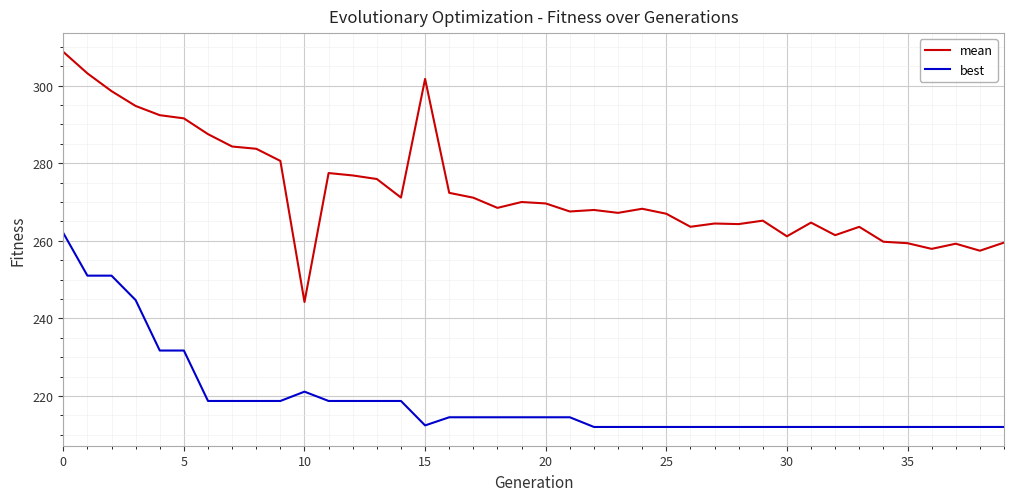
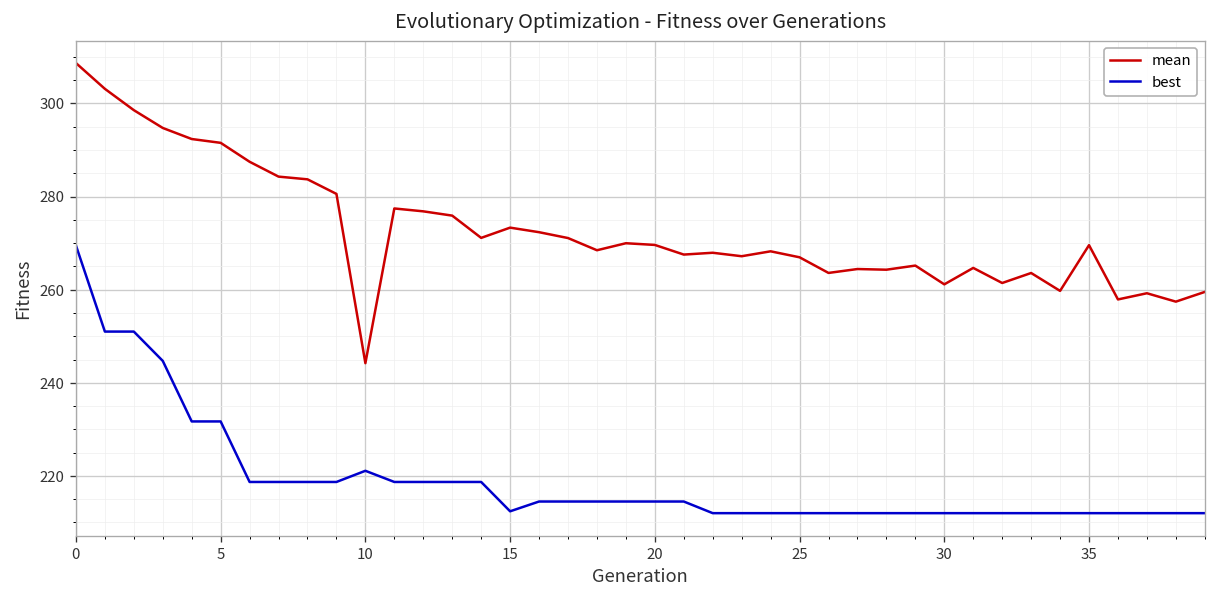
best, 0: 262 -> 270
mean, 15: 302 -> 273
mean, 35: 259 -> 270
